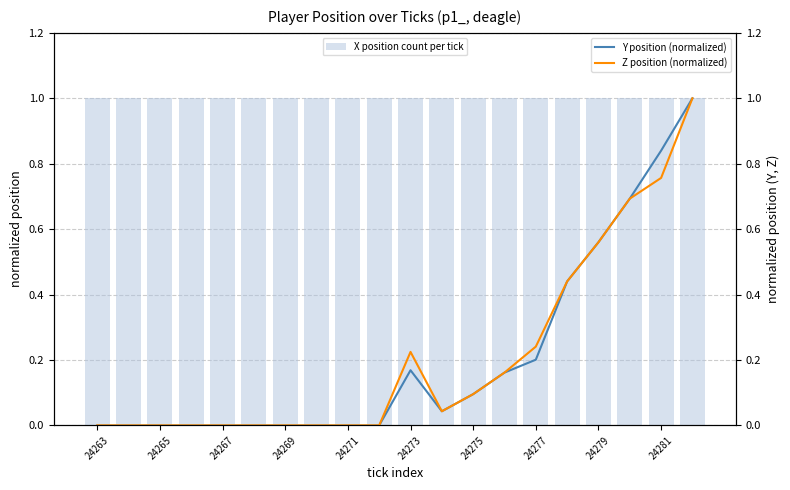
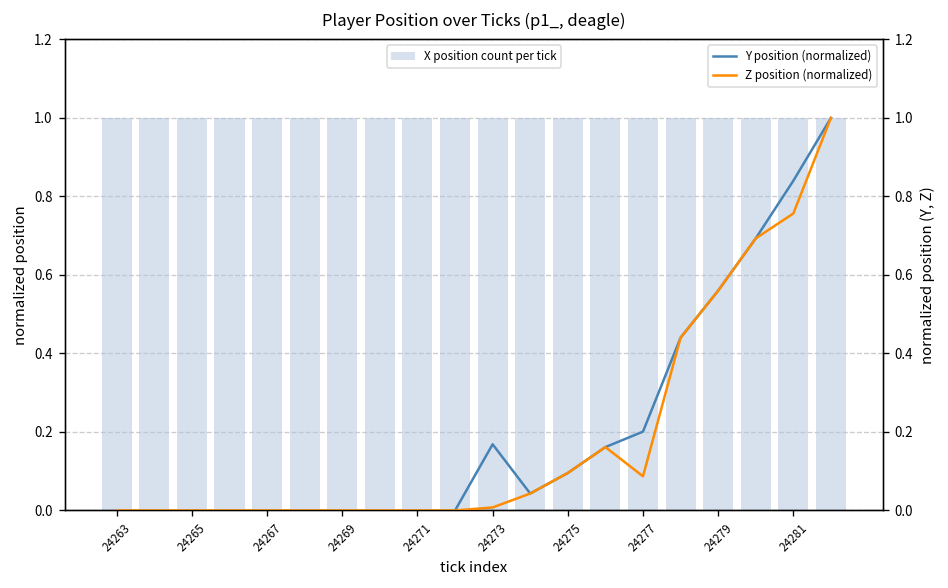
Z position (normalized), 24273: 0.22 -> 0.01
Z position (normalized), 24277: 0.24 -> 0.09
